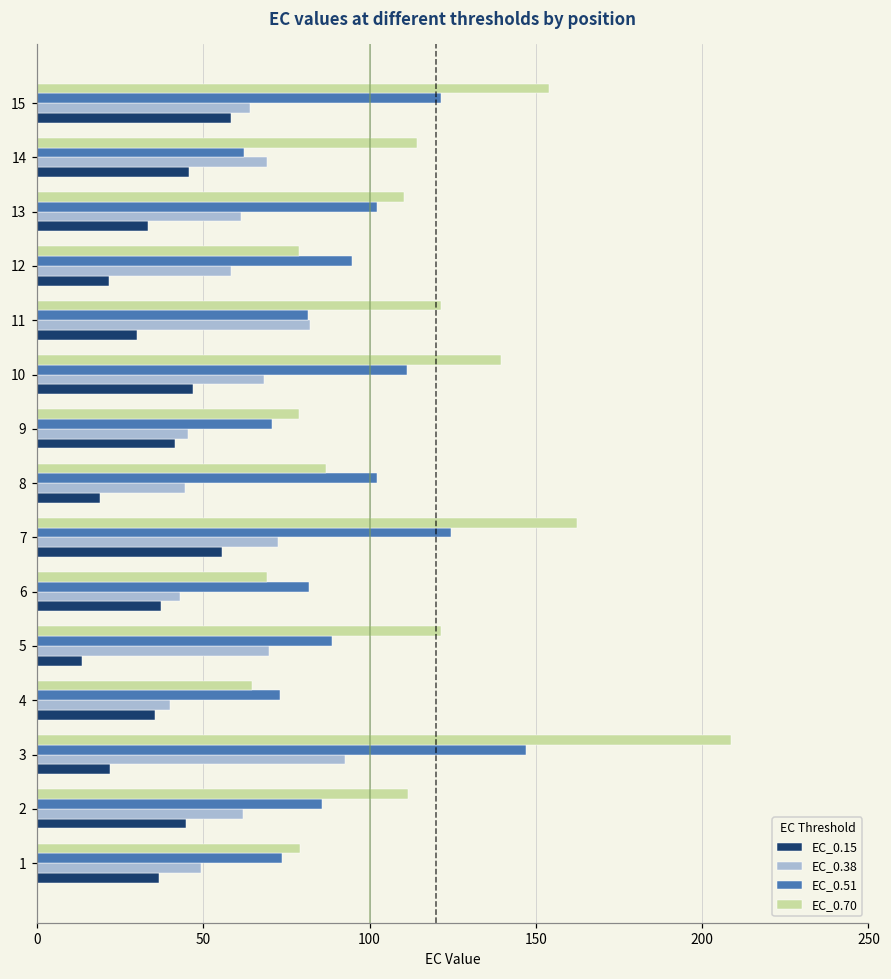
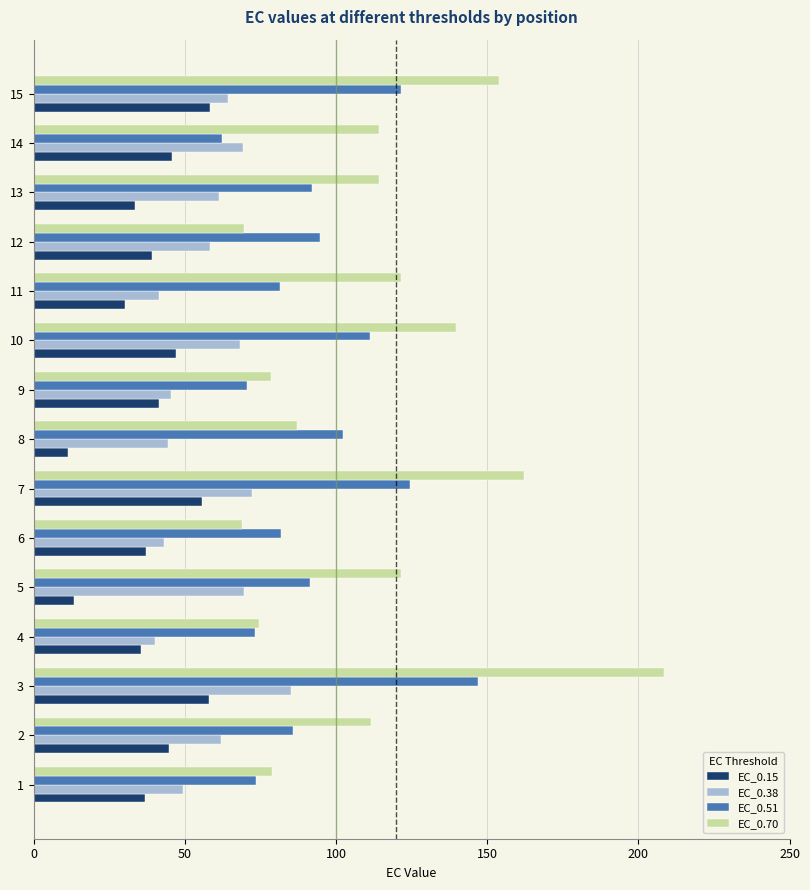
EC_0.70, 13: 110 -> 114
EC_0.51, 13: 102 -> 92
EC_0.70, 12: 79 -> 69
EC_0.15, 12: 22 -> 39
EC_0.38, 11: 82 -> 41
EC_0.15, 8: 19 -> 11
EC_0.51, 5: 89 -> 92
EC_0.70, 4: 65 -> 74
EC_0.38, 3: 93 -> 85
EC_0.15, 3: 22 -> 58
